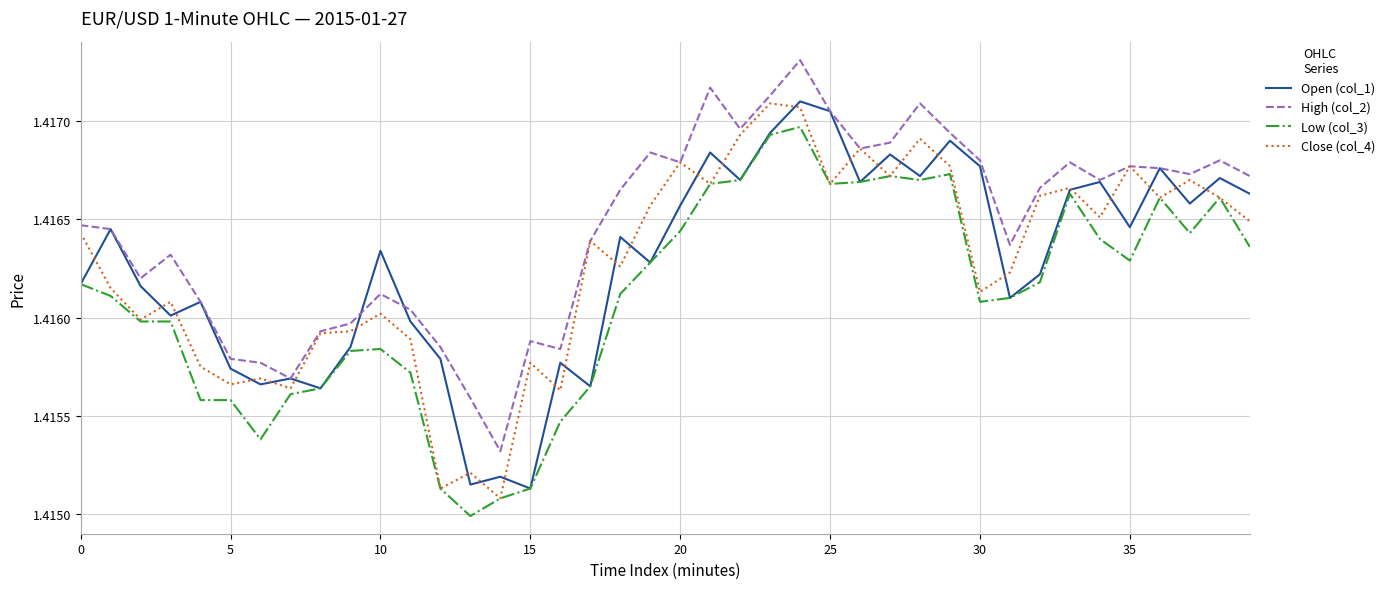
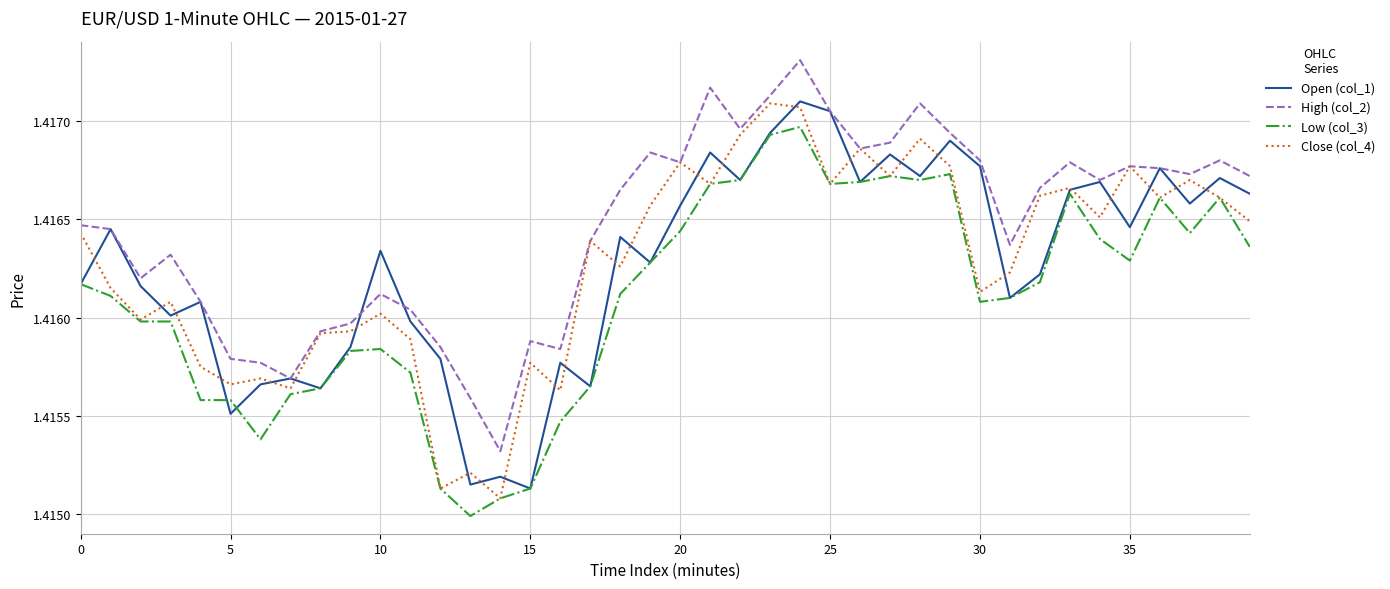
Open (col_1), 5: 1.41574 -> 1.41551
